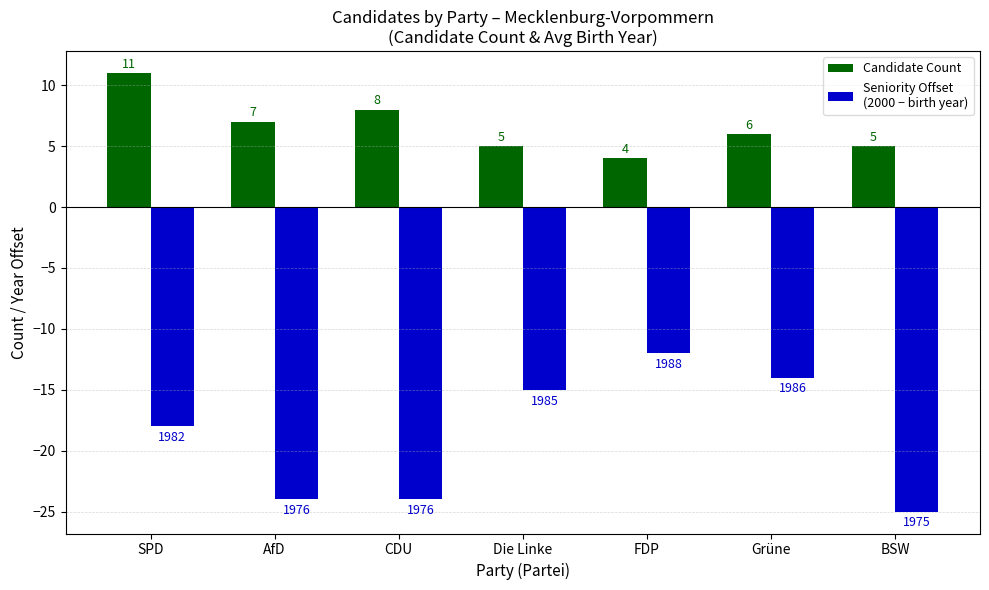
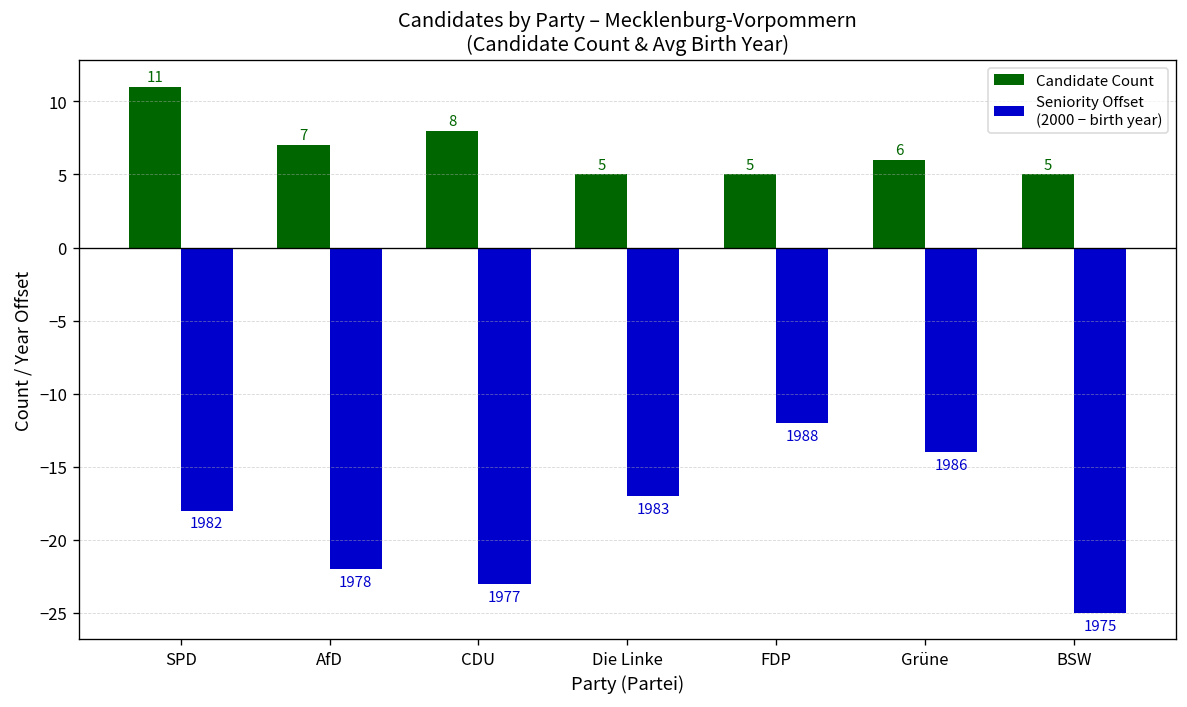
Seniority Offset (2000 − birth year), AfD: 1976 -> 1978
Seniority Offset (2000 − birth year), CDU: 1976 -> 1977
Seniority Offset (2000 − birth year), Die Linke: 1985 -> 1983
Candidate Count, FDP: 4 -> 5
